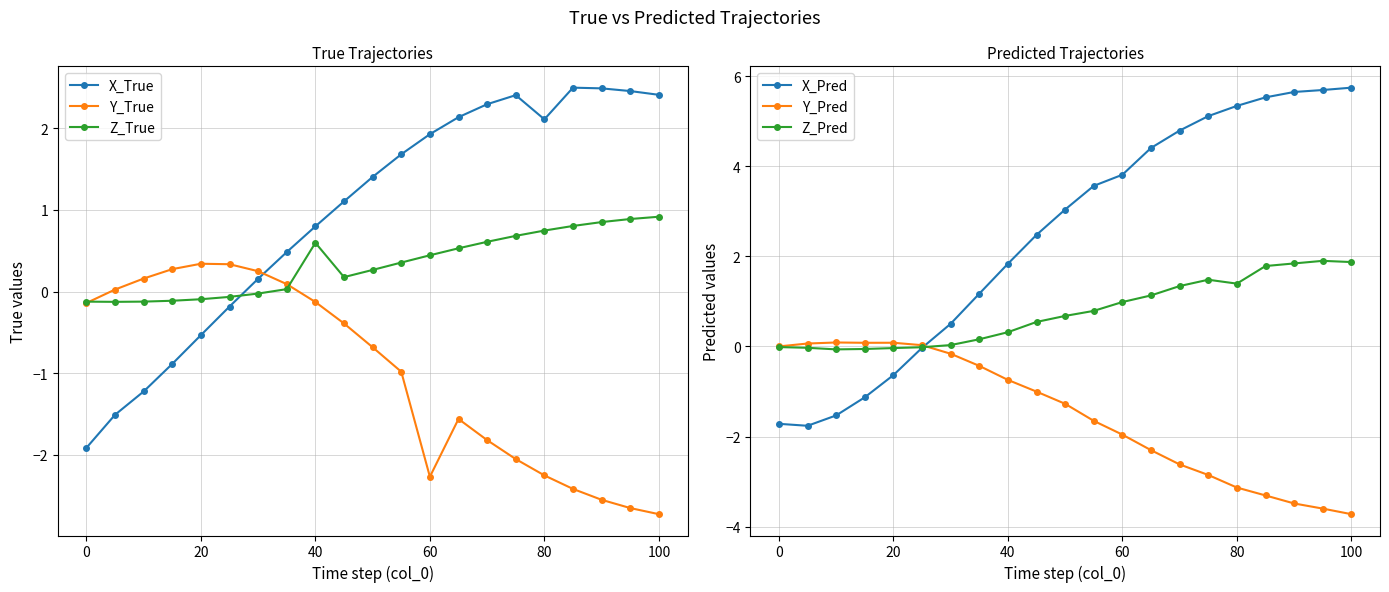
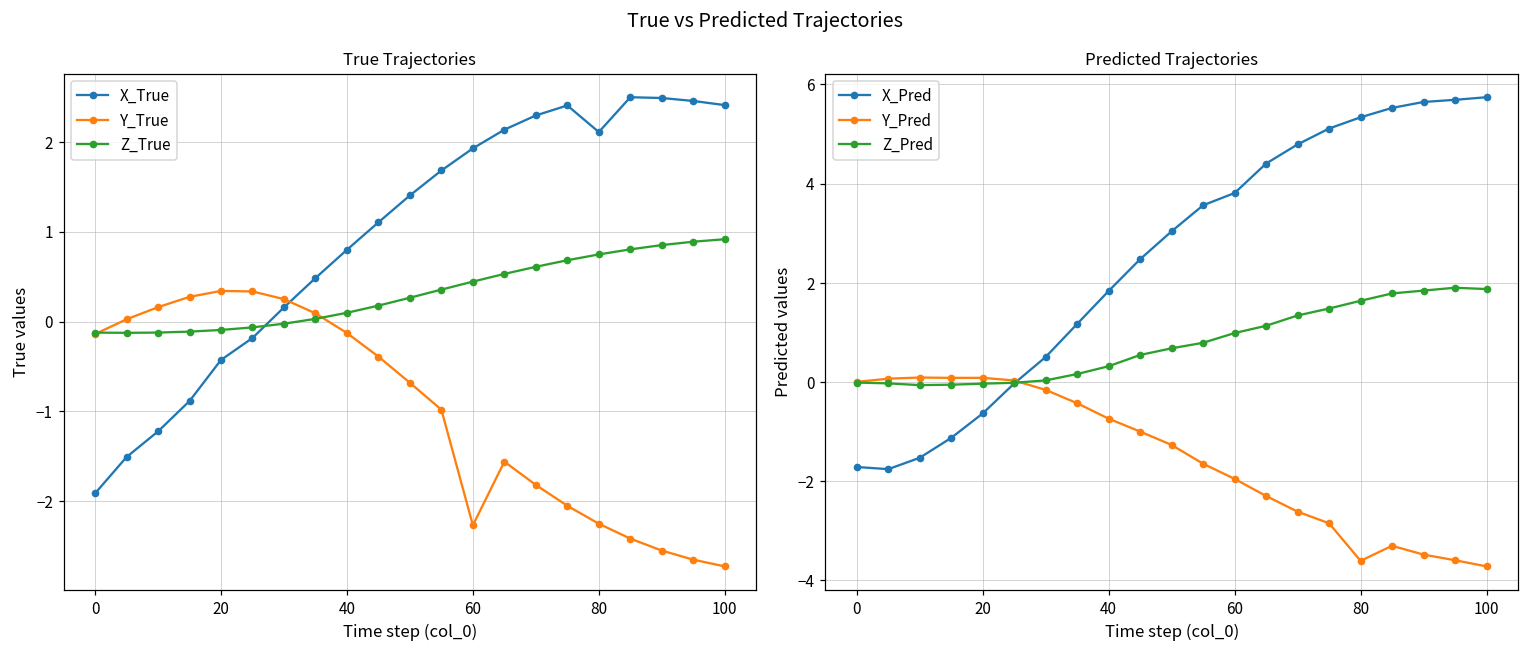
True Trajectories, X_True, 20: -0.5 -> -0.4
True Trajectories, Z_True, 40: 0.6 -> 0.1
Predicted Trajectories, Y_Pred, 80: -3.1 -> -3.6
Predicted Trajectories, Z_Pred, 80: 1.4 -> 1.6
